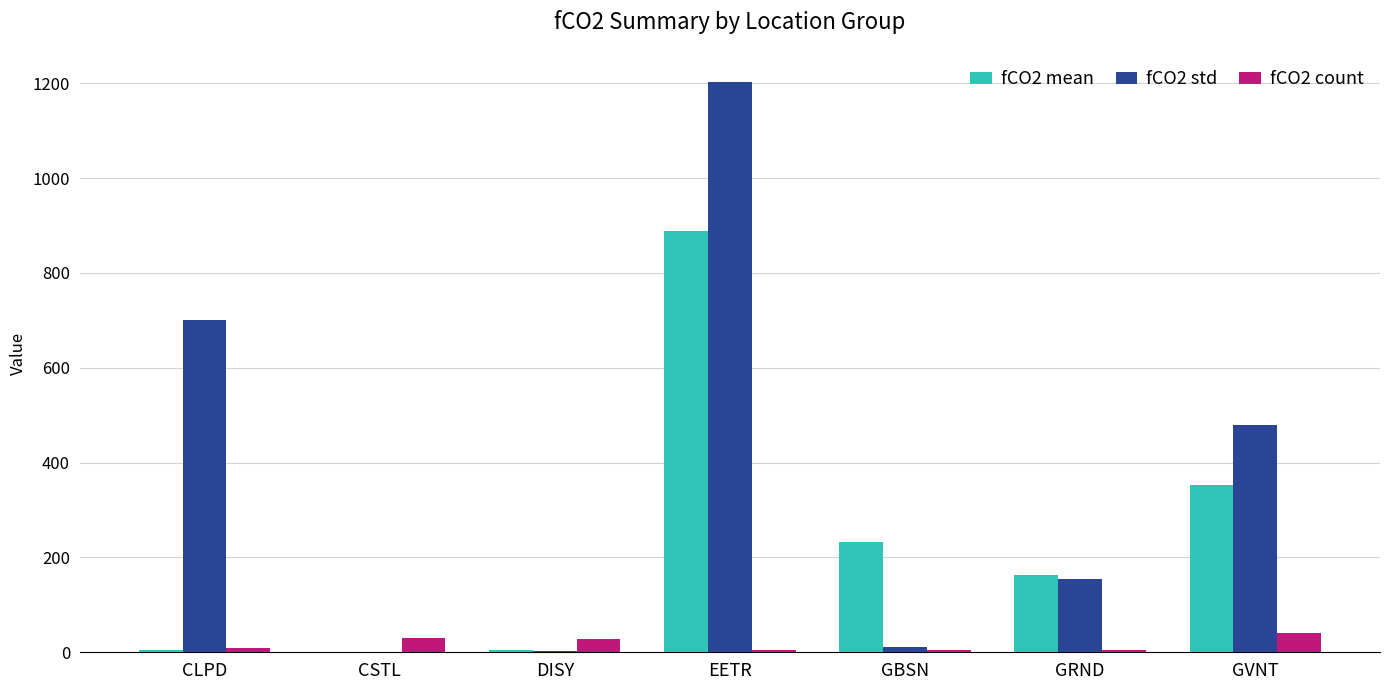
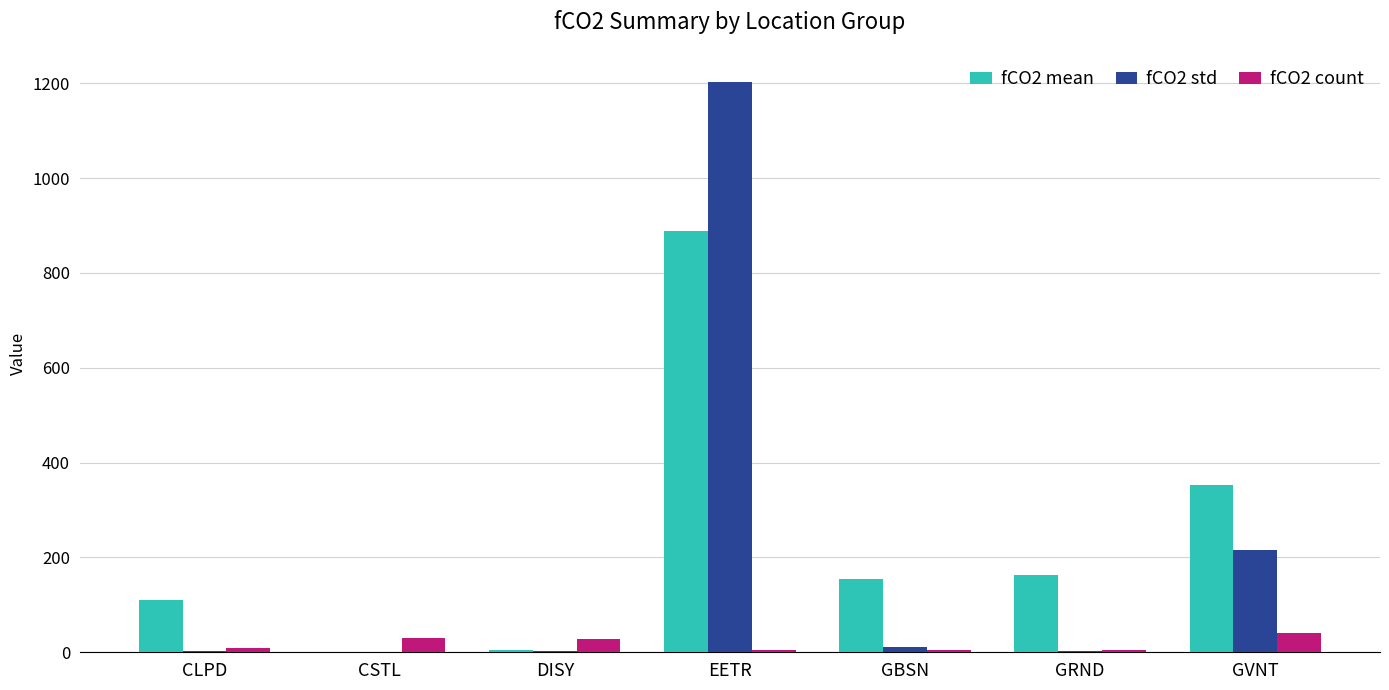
fCO2 mean, CLPD: 0 -> 110
fCO2 std, CLPD: 700 -> 0
fCO2 mean, GBSN: 230 -> 150
fCO2 std, GRND: 160 -> 0
fCO2 std, GVNT: 480 -> 210
